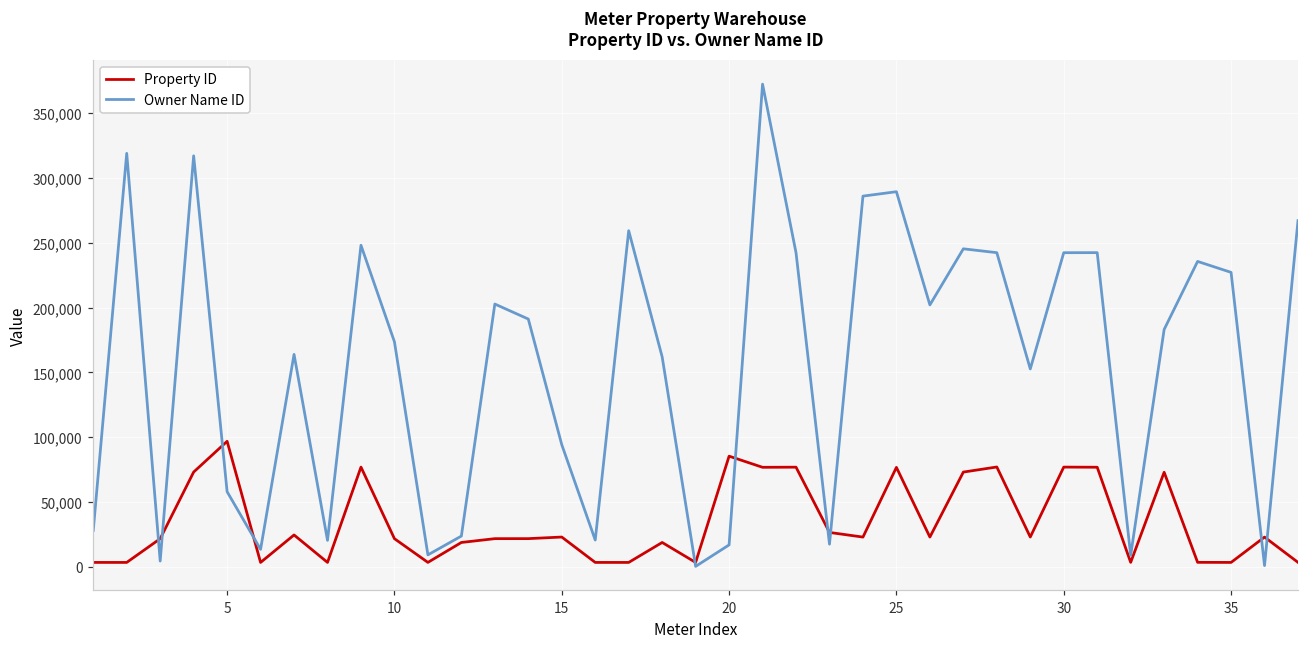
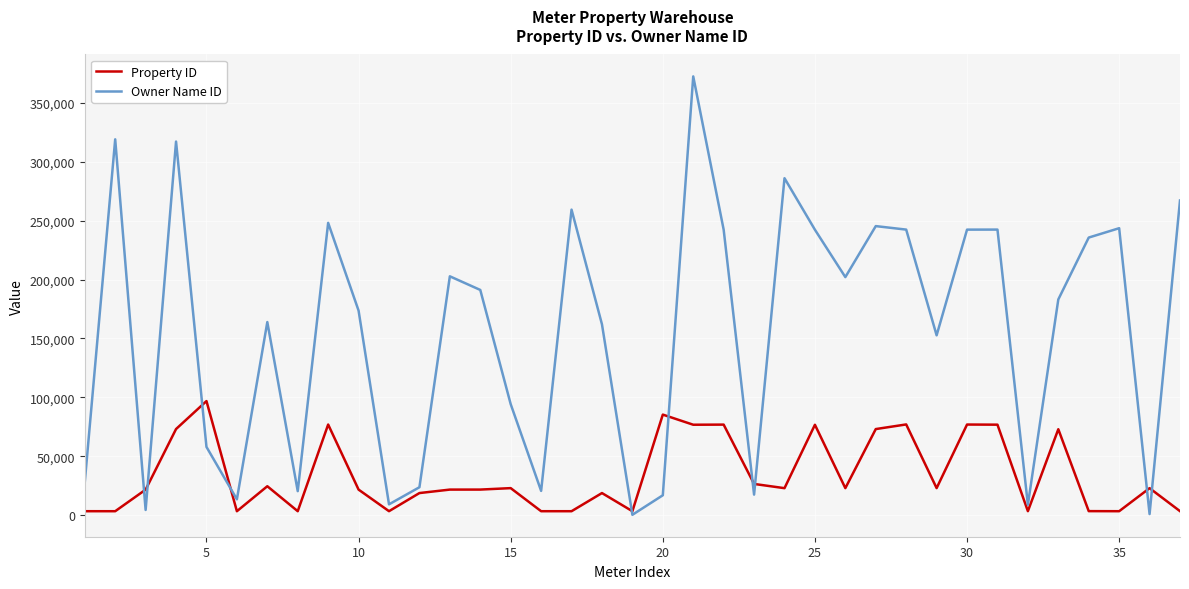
Owner Name ID, 25: 289,000 -> 242,000
Owner Name ID, 35: 227,000 -> 244,000
